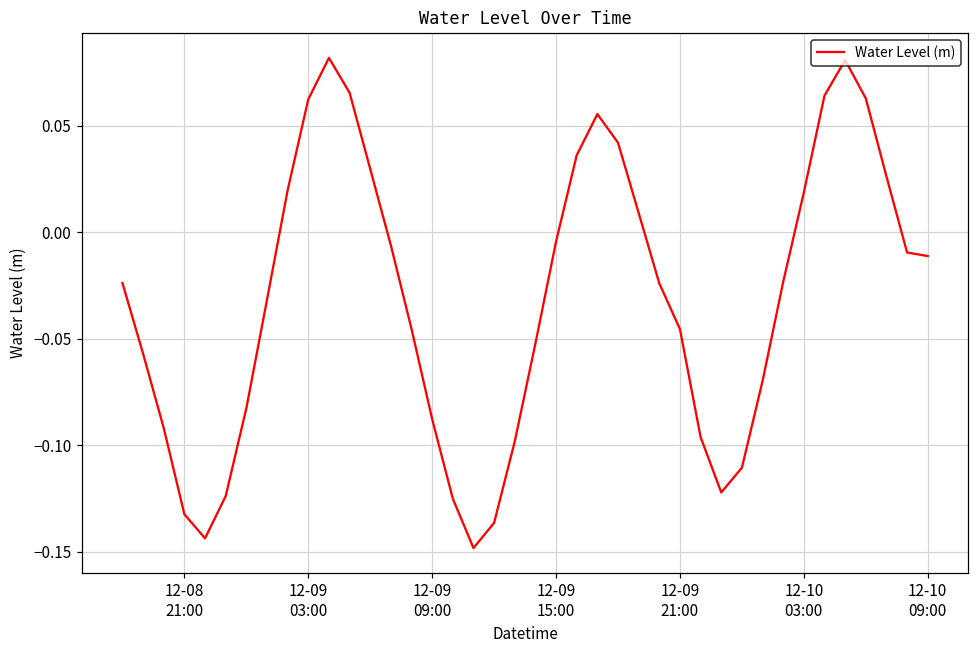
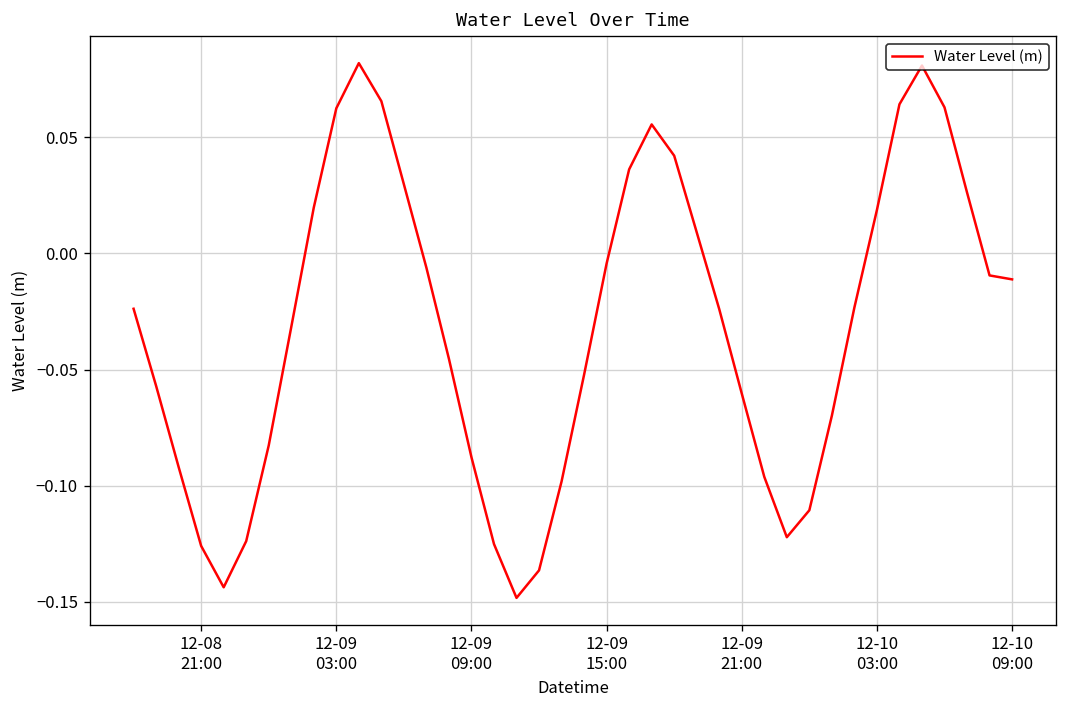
12-08 21:00: -0.132 -> -0.126
12-09 21:00: -0.045 -> -0.060
